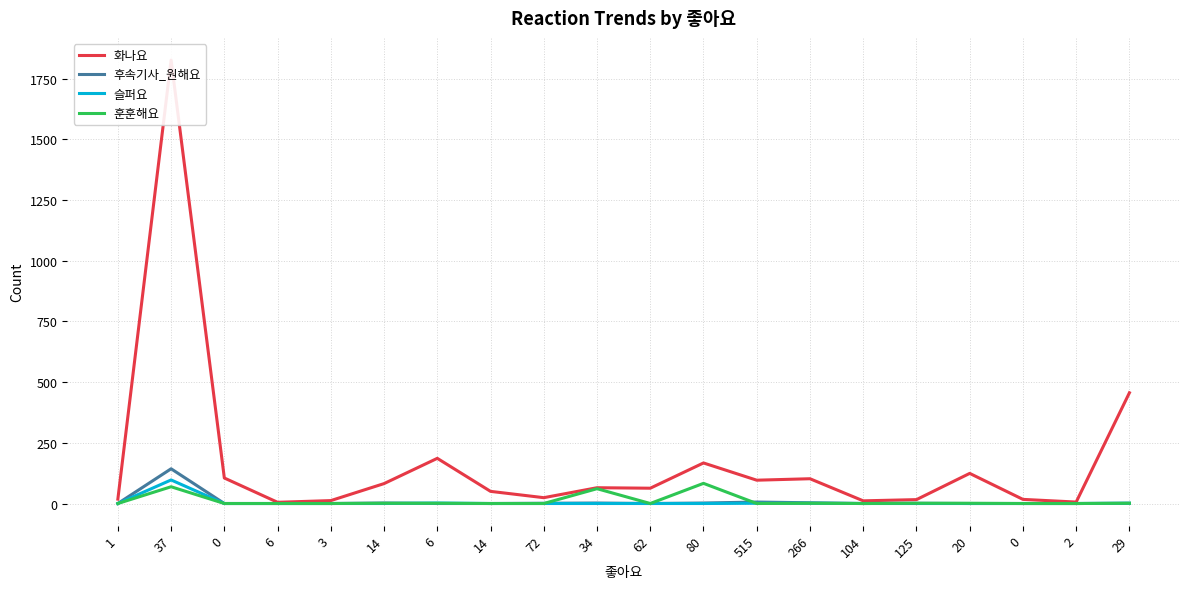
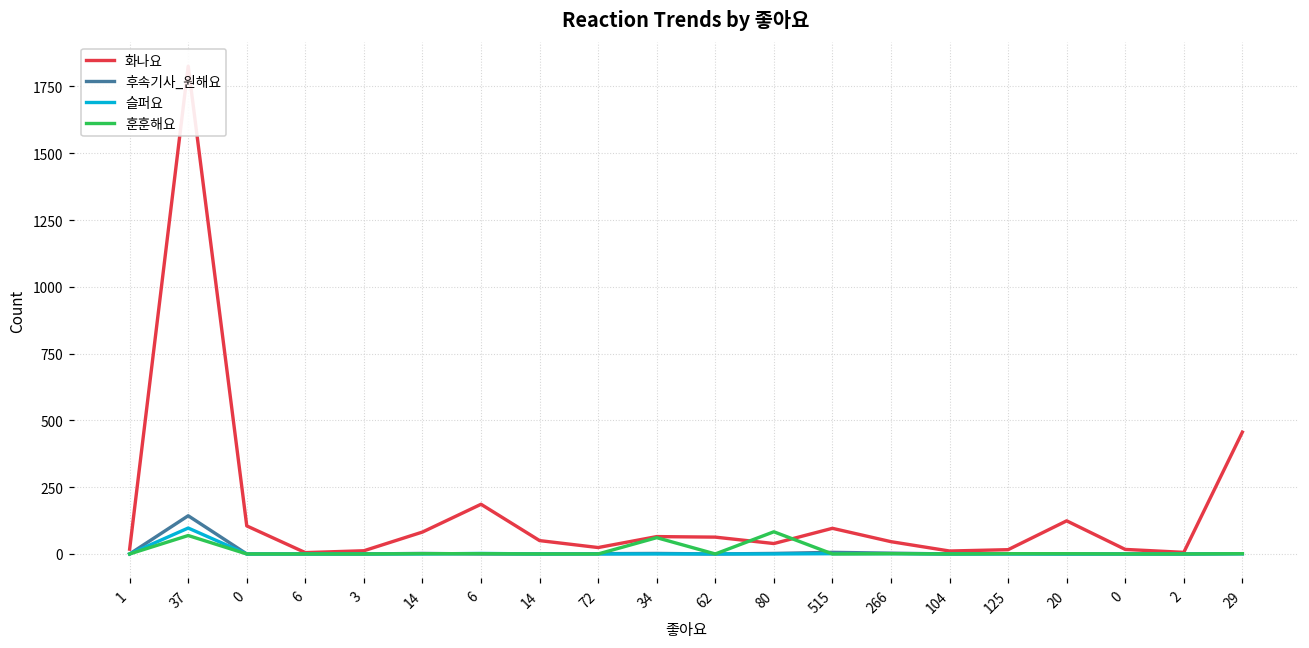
화나요, 80: 170 -> 40
화나요, 266: 100 -> 50
